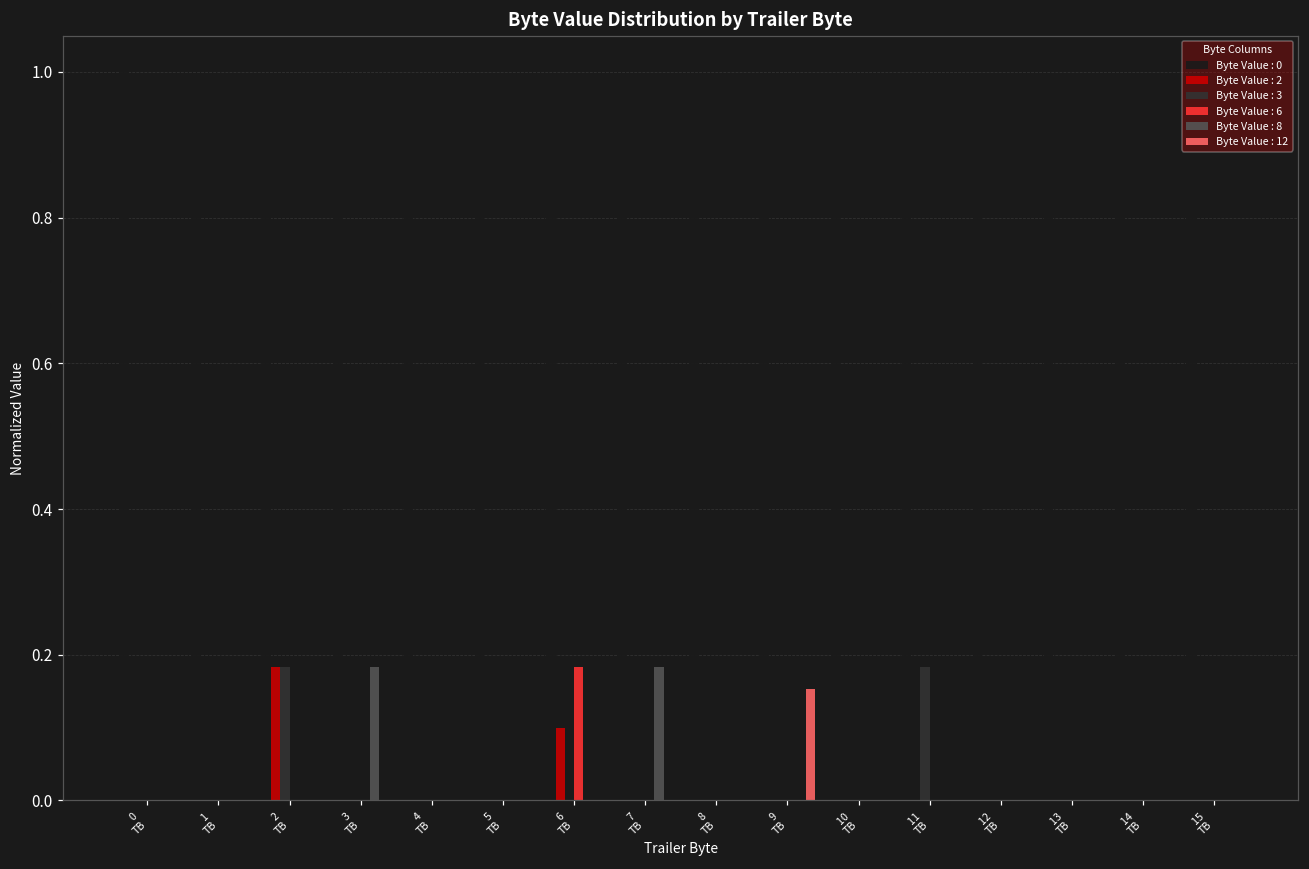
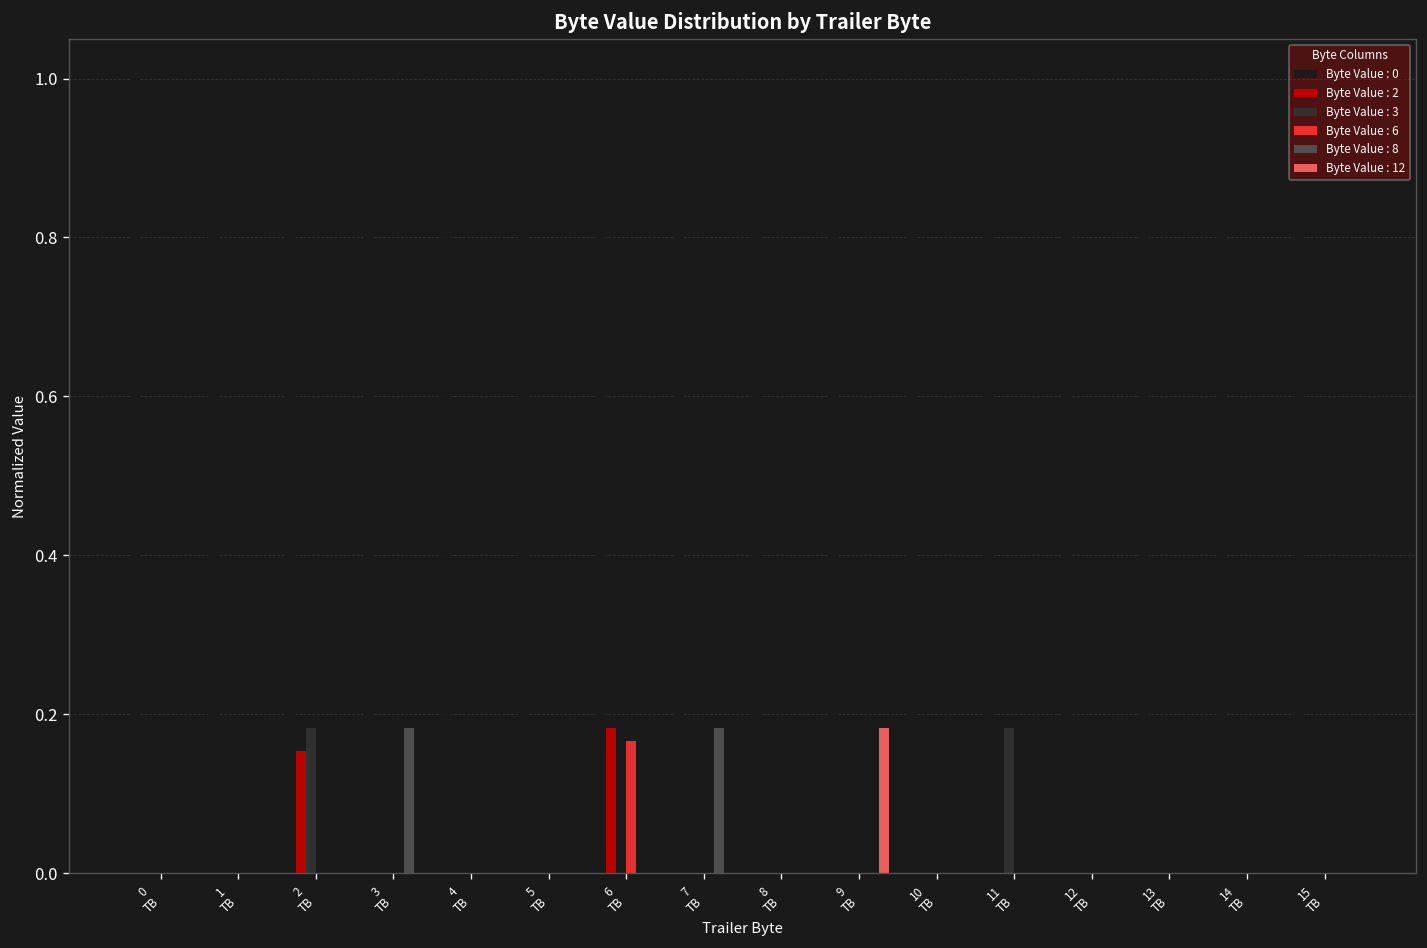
Byte Value : 2, 2 TB: 0.18 -> 0.15
Byte Value : 2, 6 TB: 0.10 -> 0.18
Byte Value : 6, 6 TB: 0.18 -> 0.17
Byte Value : 12, 9 TB: 0.15 -> 0.18
